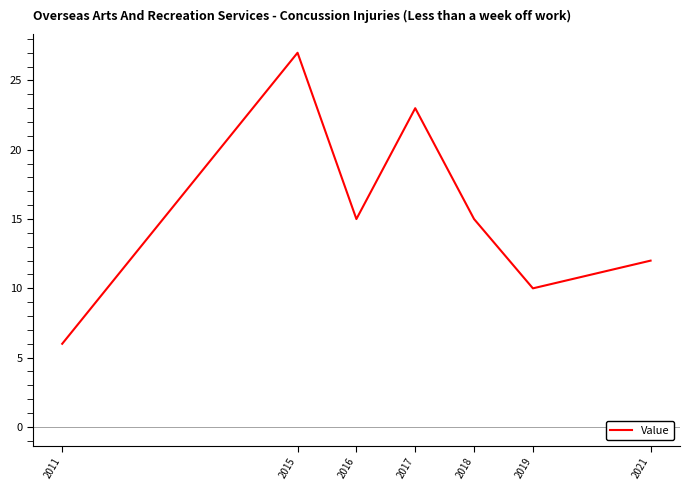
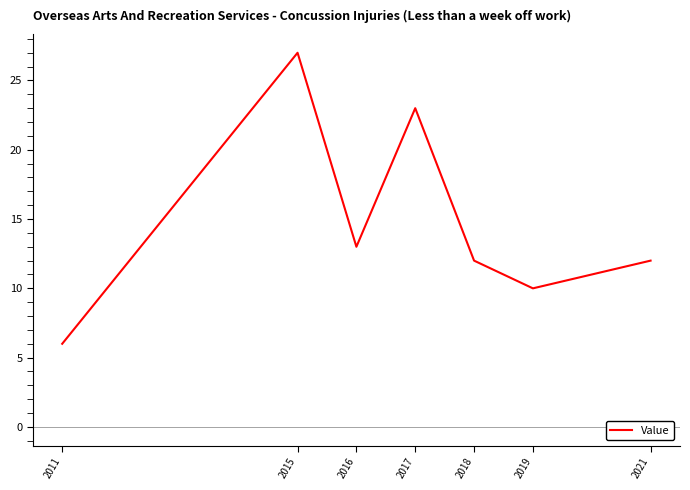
2016: 15 -> 13
2018: 15 -> 12
